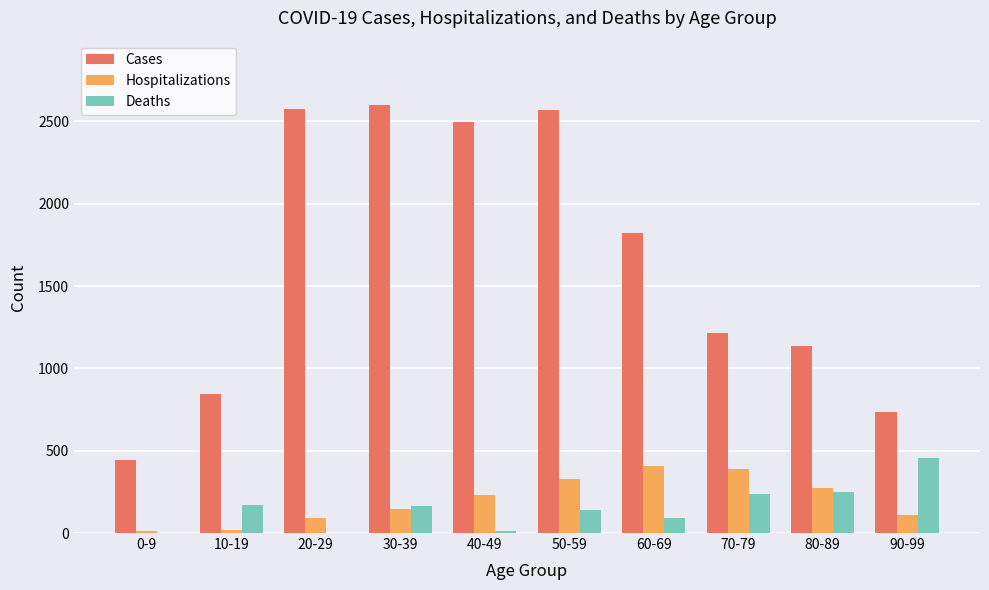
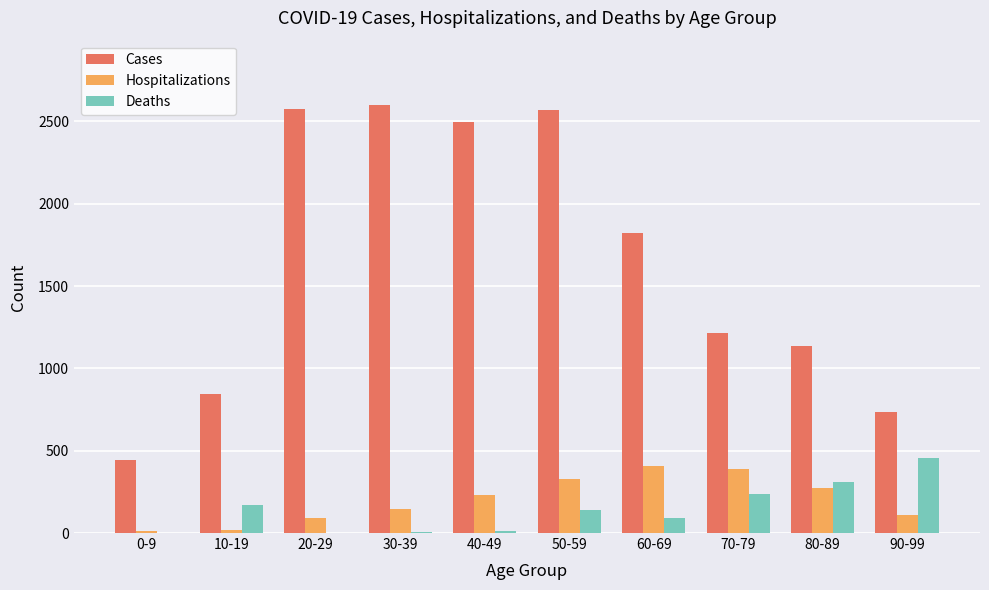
Deaths, 30-39: 160 -> 10
Deaths, 80-89: 250 -> 310
